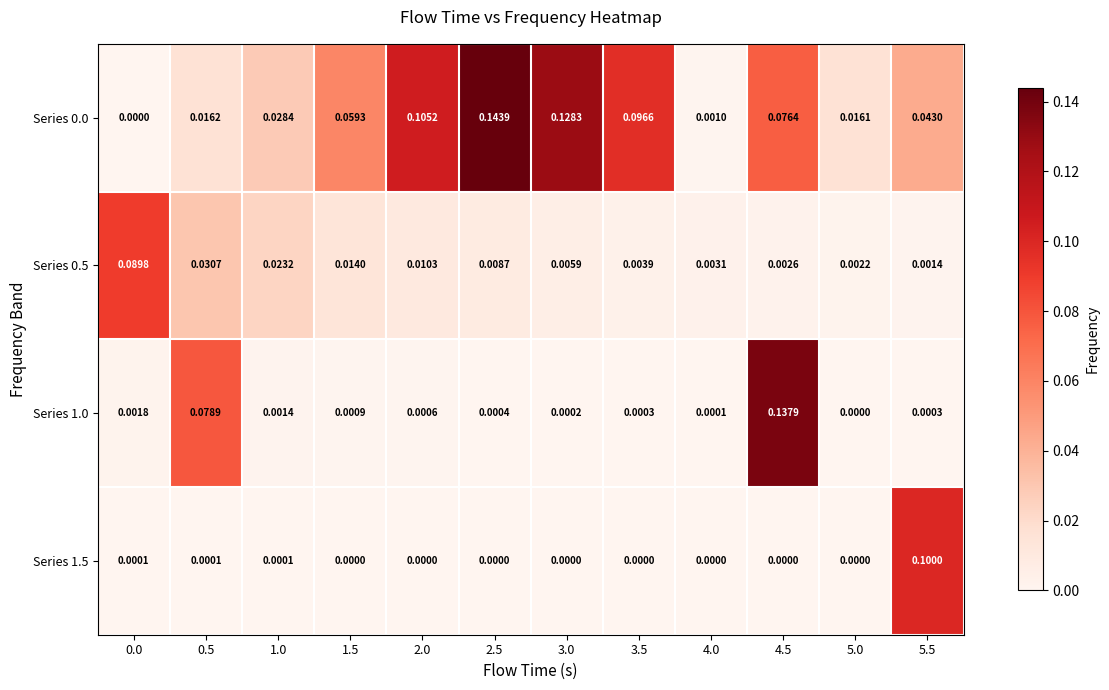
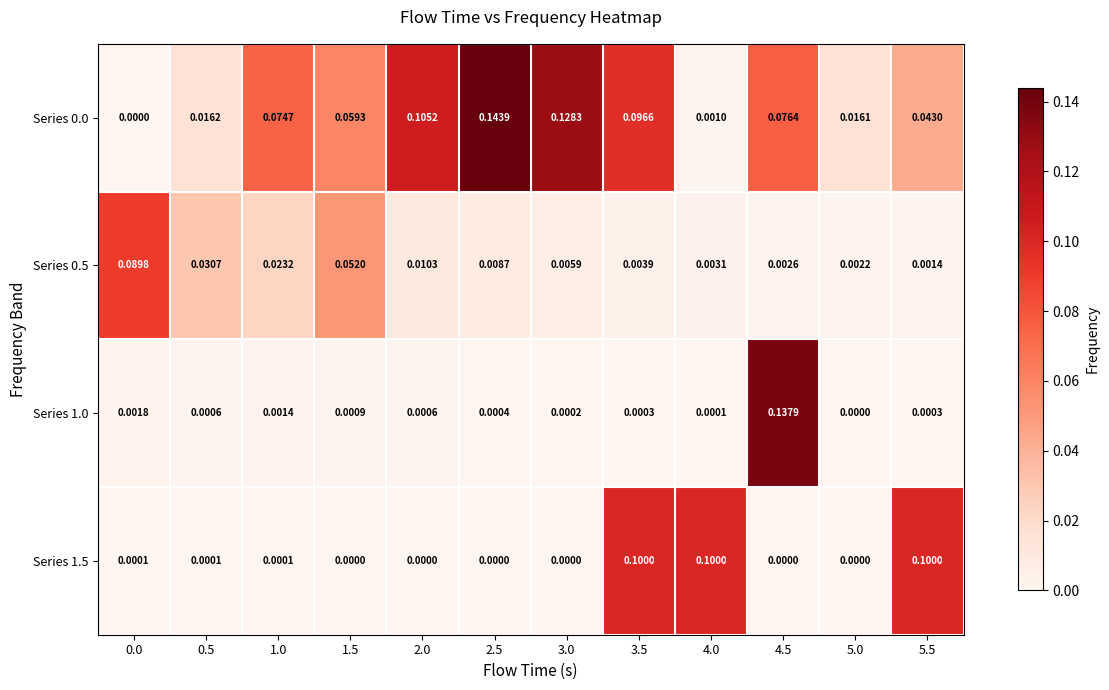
Series 0.0, 1.0: 0.0284 -> 0.0747
Series 0.5, 1.5: 0.0140 -> 0.0520
Series 1.0, 0.5: 0.0789 -> 0.0006
Series 1.5, 3.5: 0.0000 -> 0.1000
Series 1.5, 4.0: 0.0000 -> 0.1000
